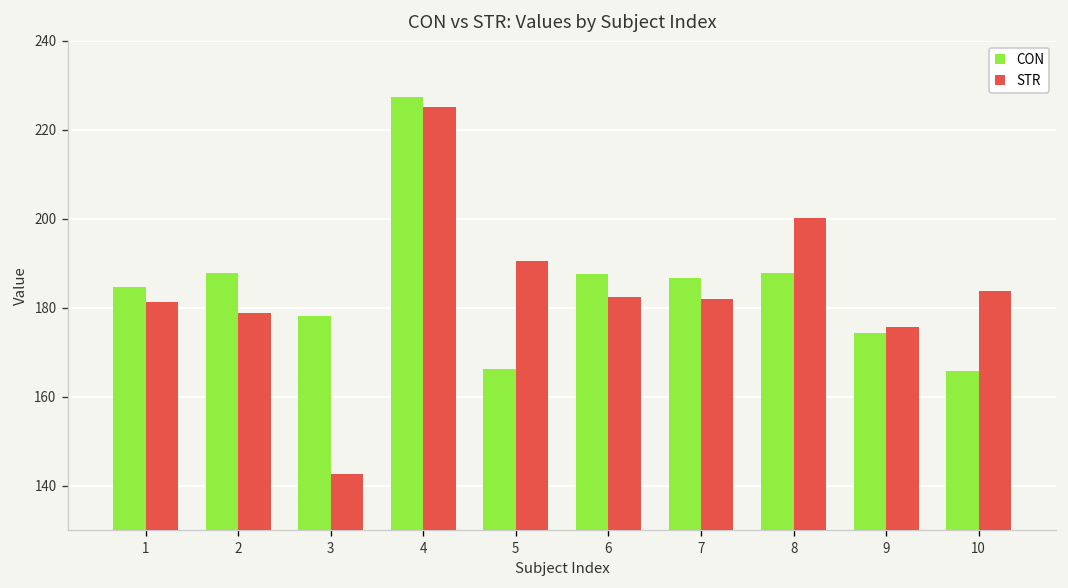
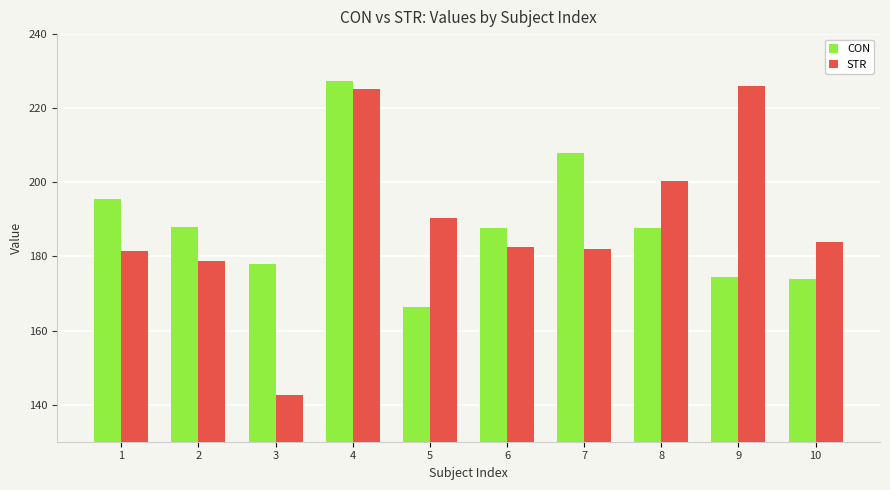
CON, 1: 185 -> 195
CON, 7: 187 -> 208
STR, 9: 176 -> 226
CON, 10: 166 -> 174
